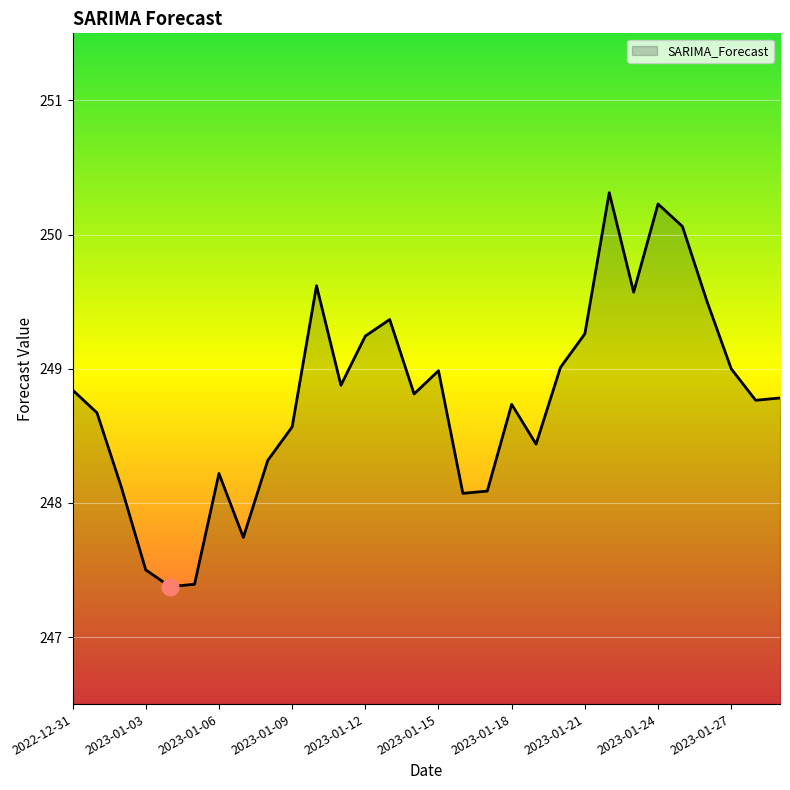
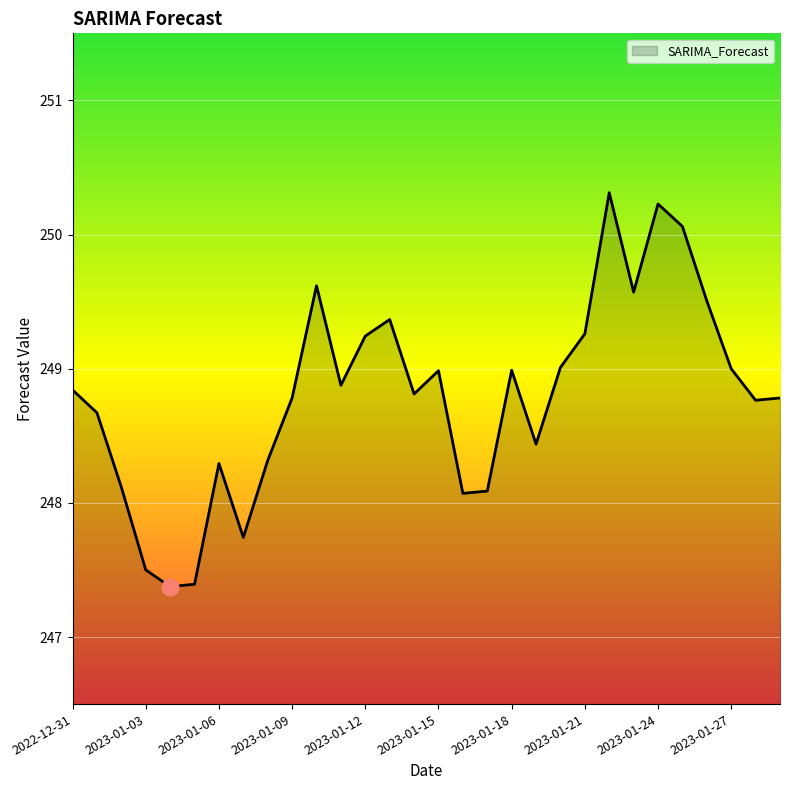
SARIMA_Forecast, 2023-01-06: 248.22 -> 248.29
SARIMA_Forecast, 2023-01-09: 248.57 -> 248.78
SARIMA_Forecast, 2023-01-18: 248.73 -> 248.99
